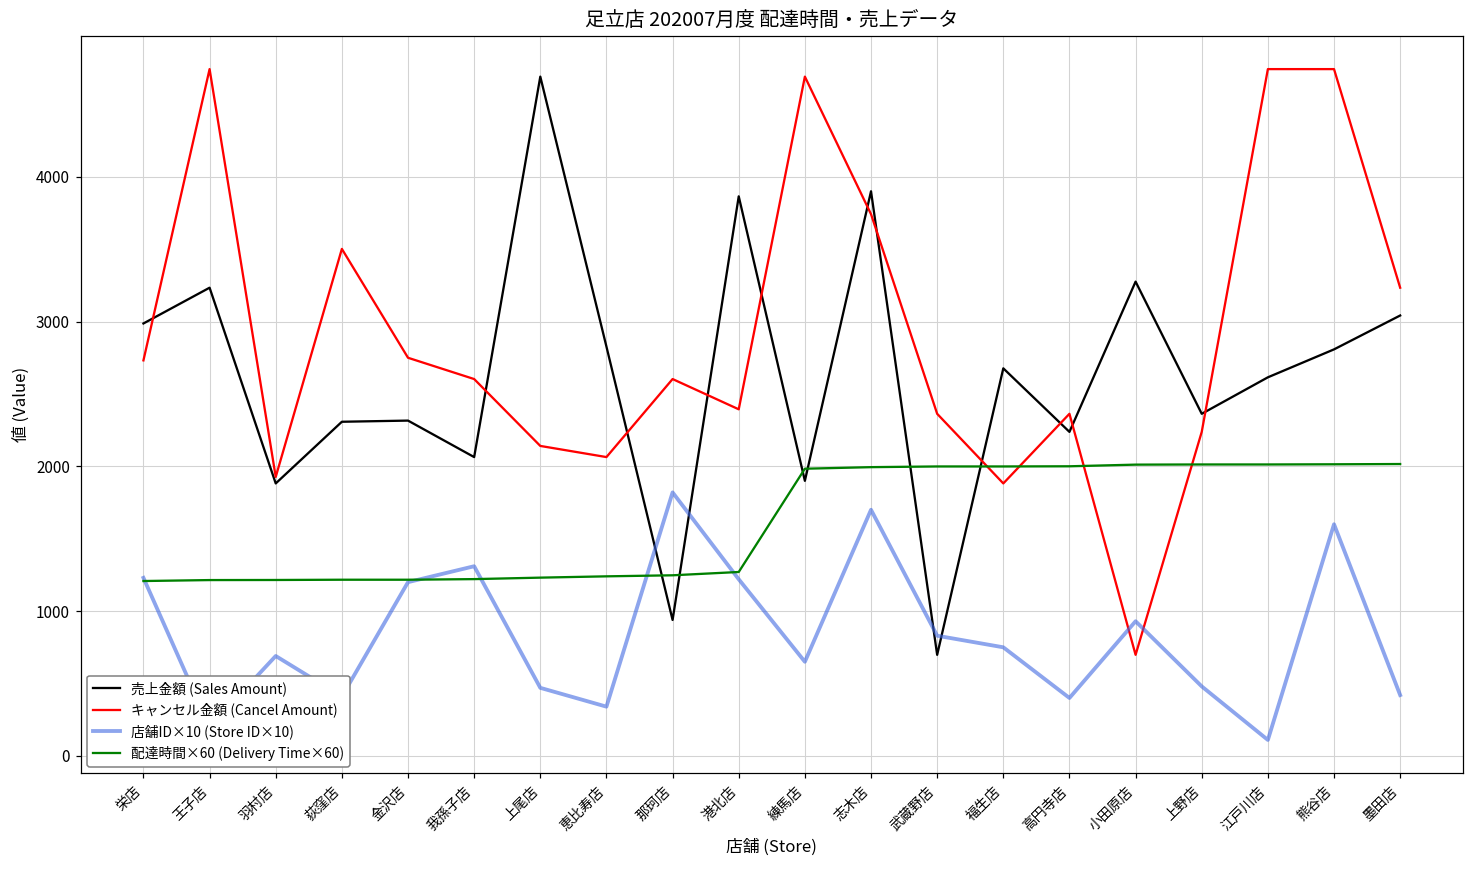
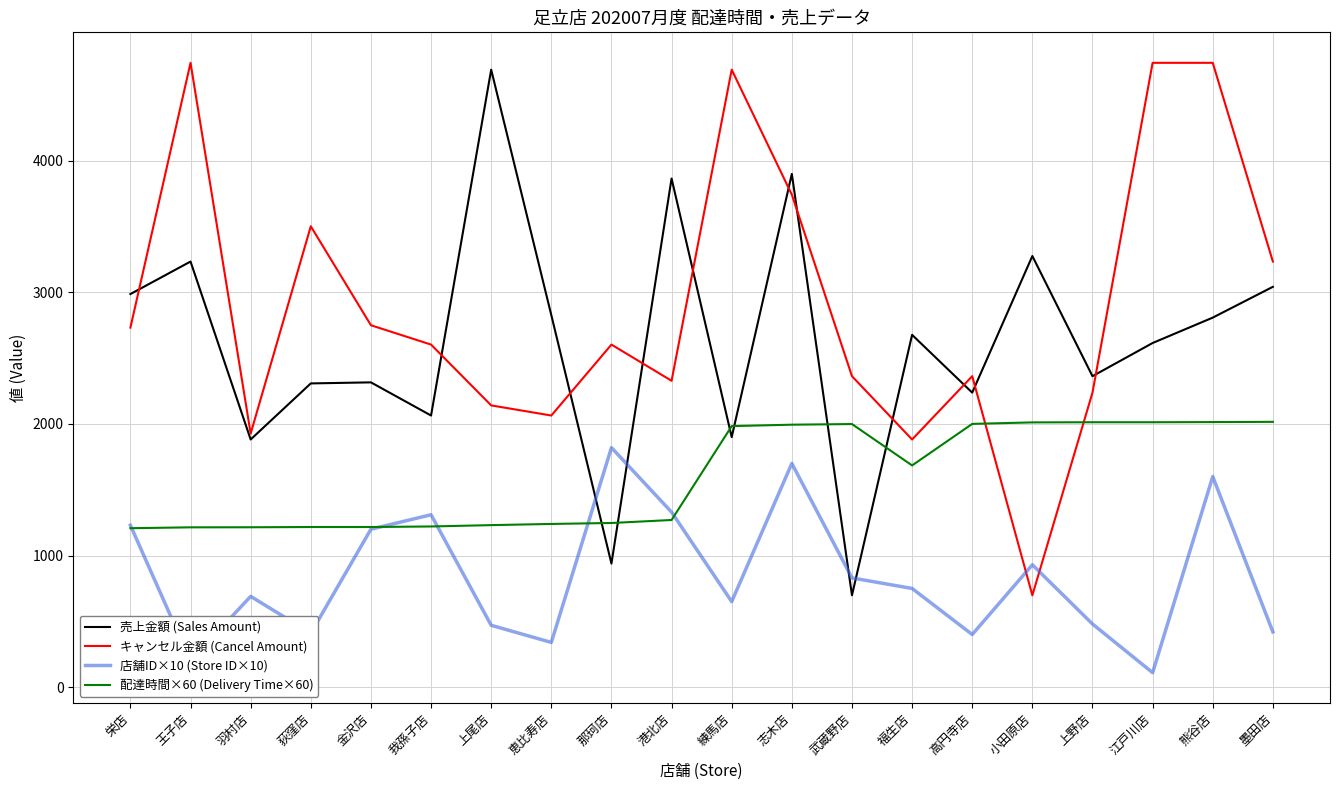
キャンセル金額 (Cancel Amount), 港北店: 2390 -> 2330
店舗ID×10 (Store ID×10), 港北店: 1220 -> 1330
配達時間×60 (Delivery Time×60), 福生店: 2000 -> 1680
